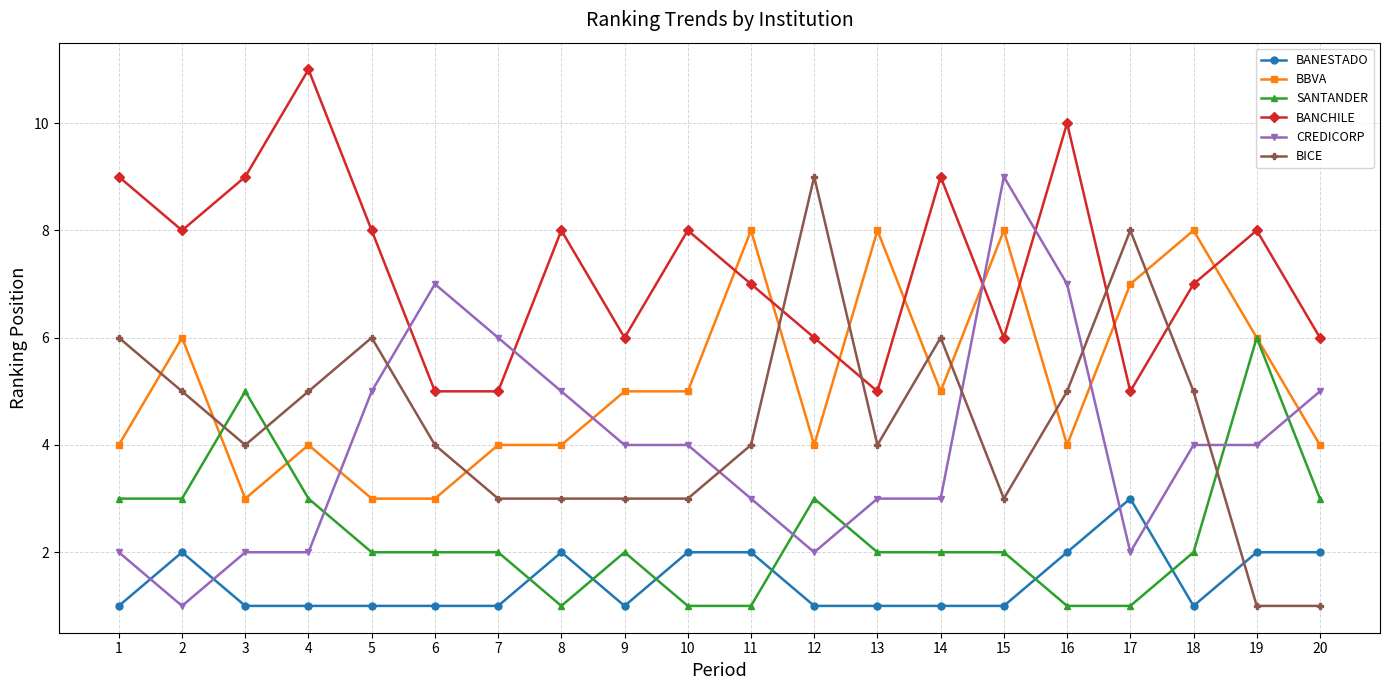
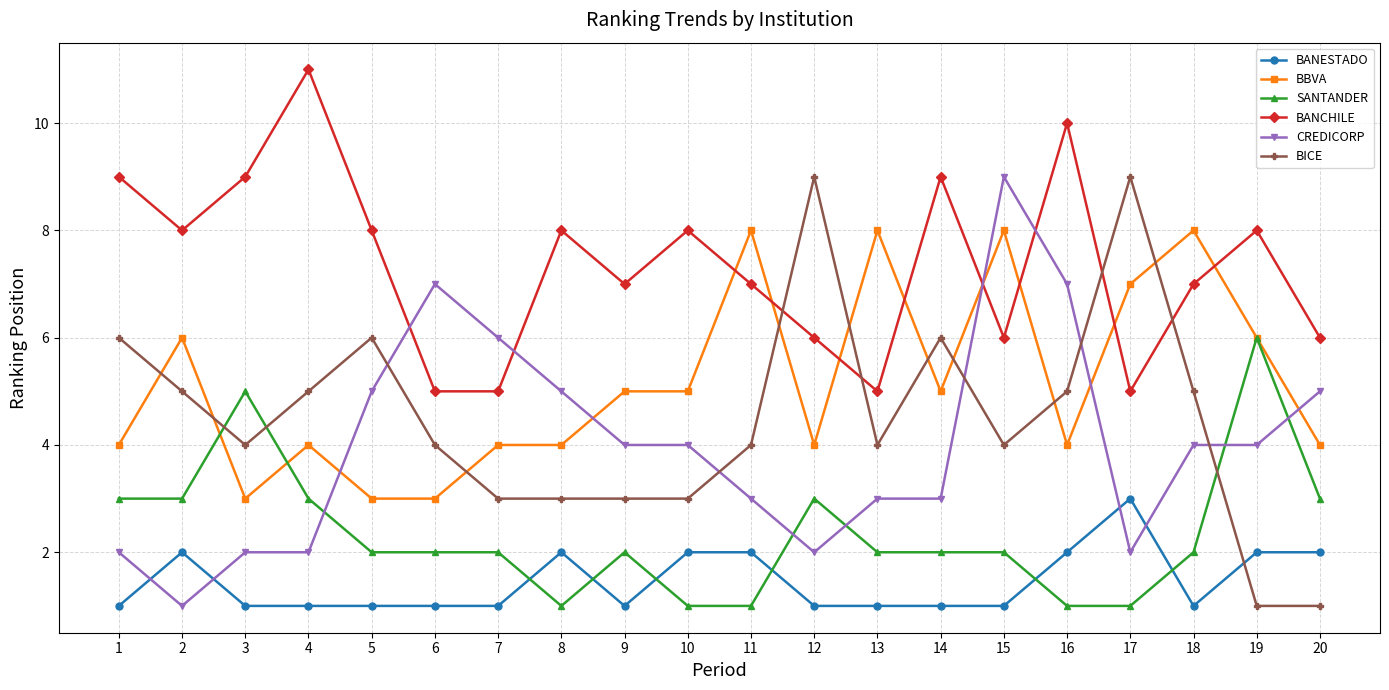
BANCHILE, 9: 6 -> 7
BICE, 15: 3 -> 4
BICE, 17: 8 -> 9
